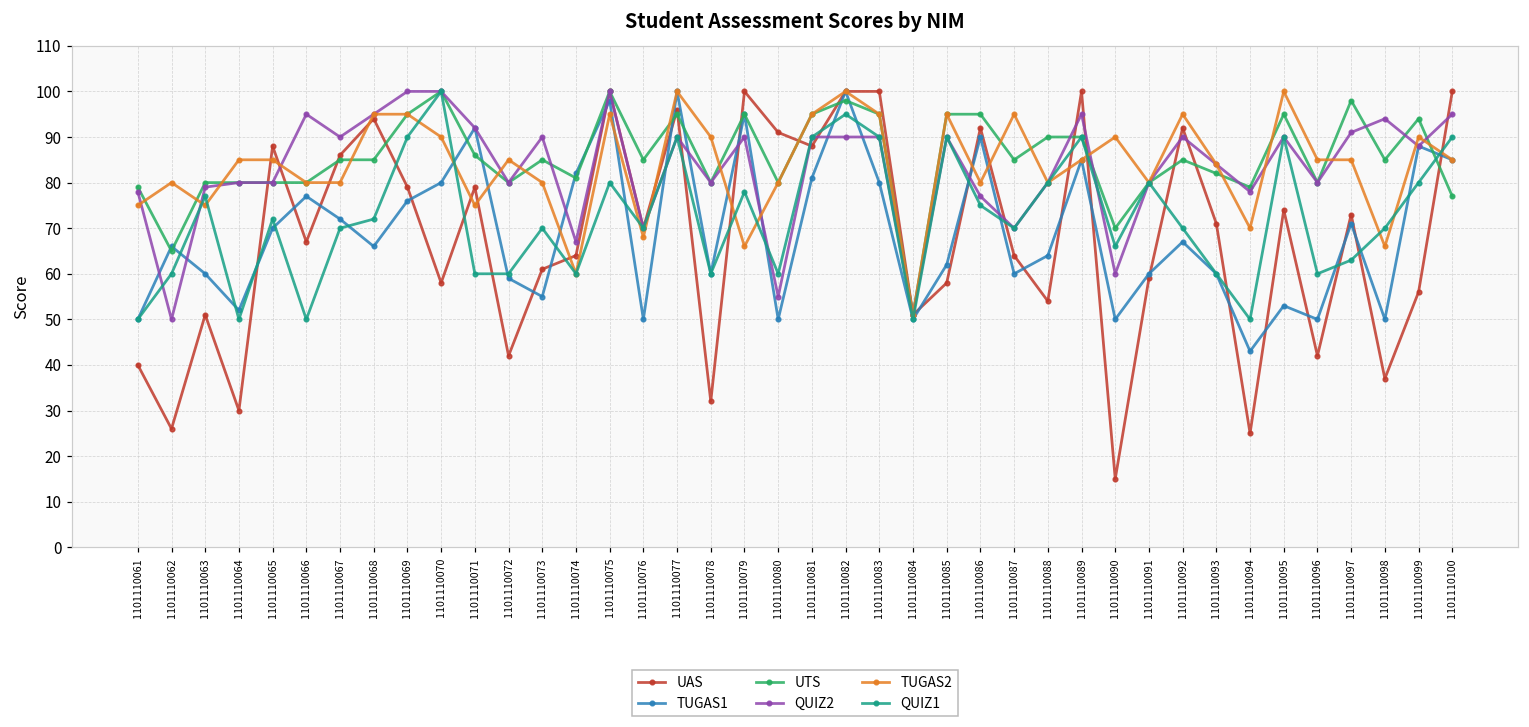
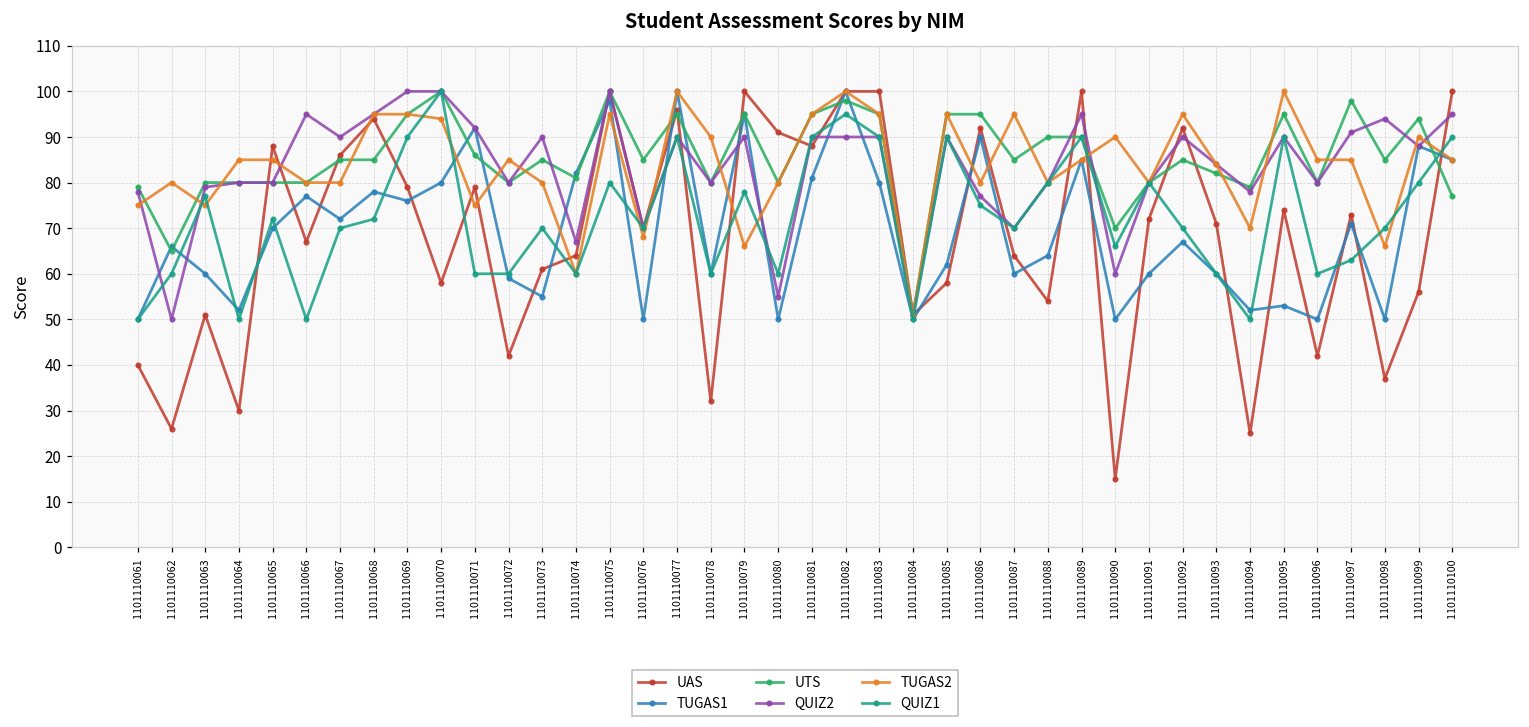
TUGAS1, 1101110068: 66 -> 78
TUGAS2, 1101110070: 90 -> 94
UAS, 1101110091: 59 -> 72
TUGAS1, 1101110094: 43 -> 52
